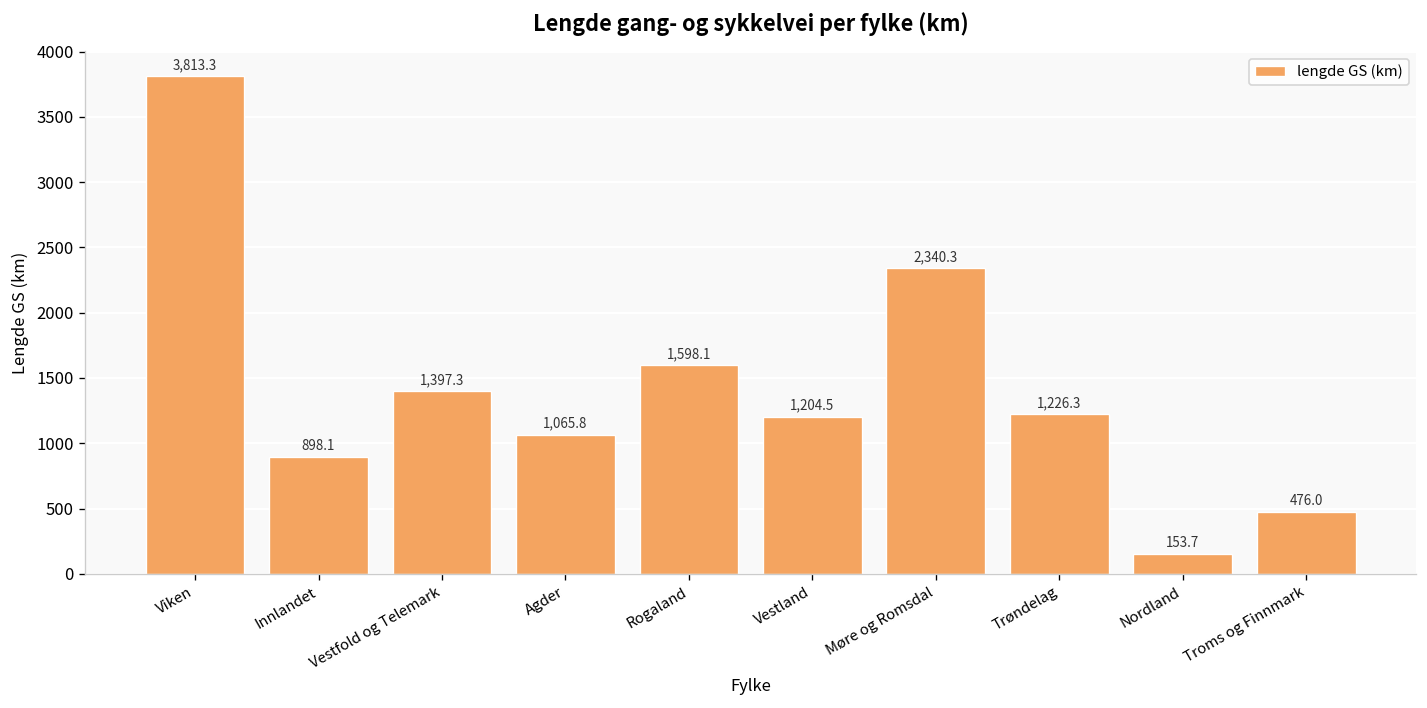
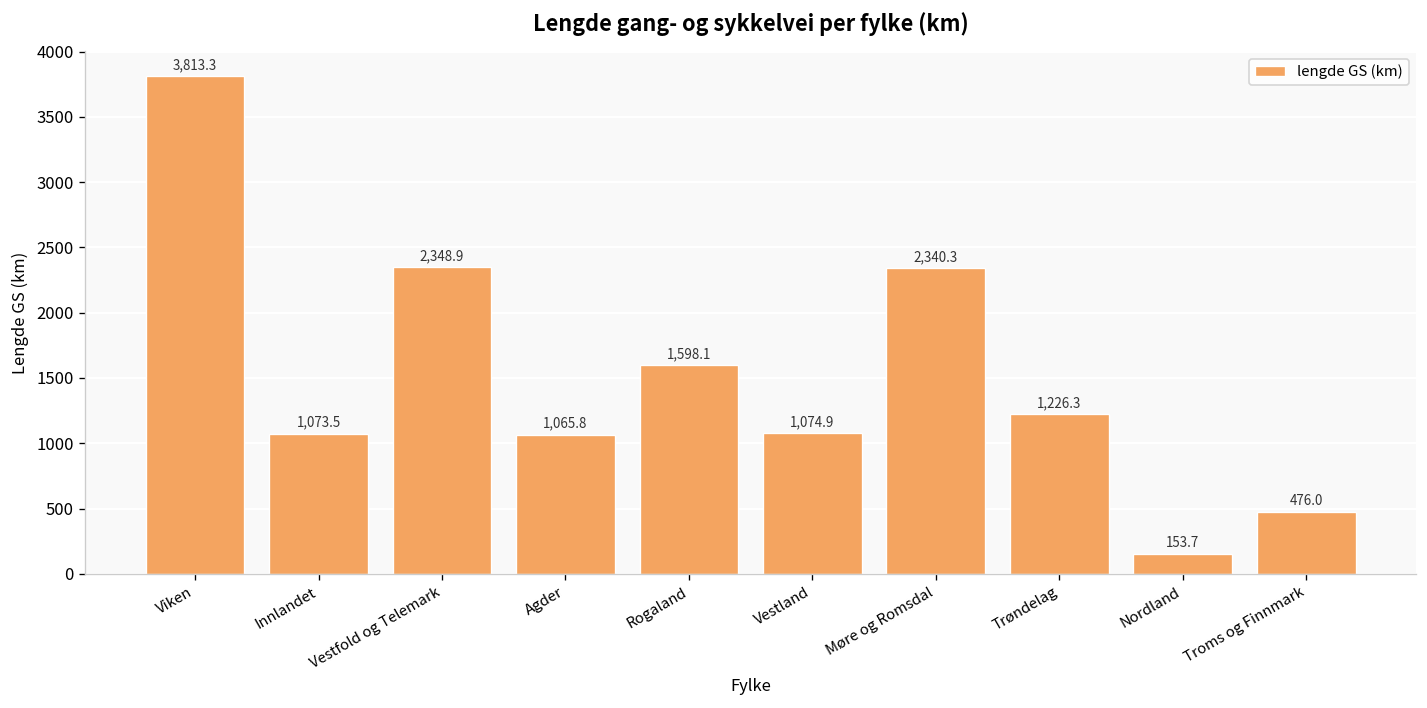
Innlandet: 898.1 -> 1,073.5
Vestfold og Telemark: 1,397.3 -> 2,348.9
Vestland: 1,204.5 -> 1,074.9
